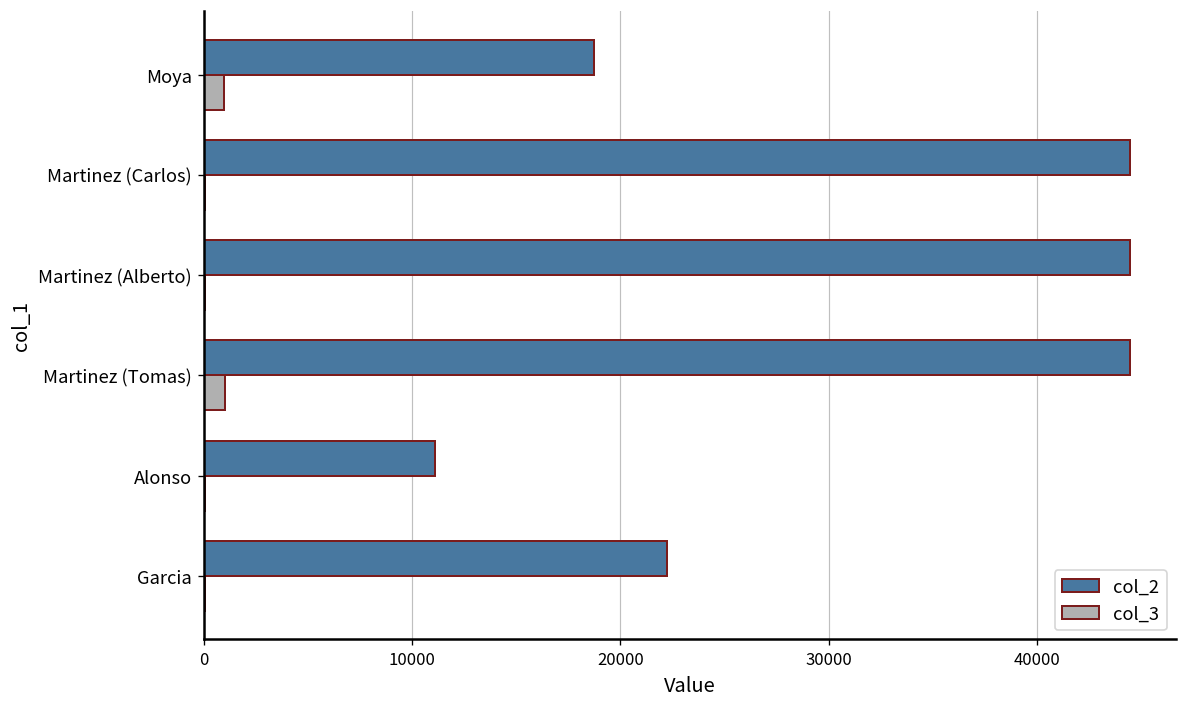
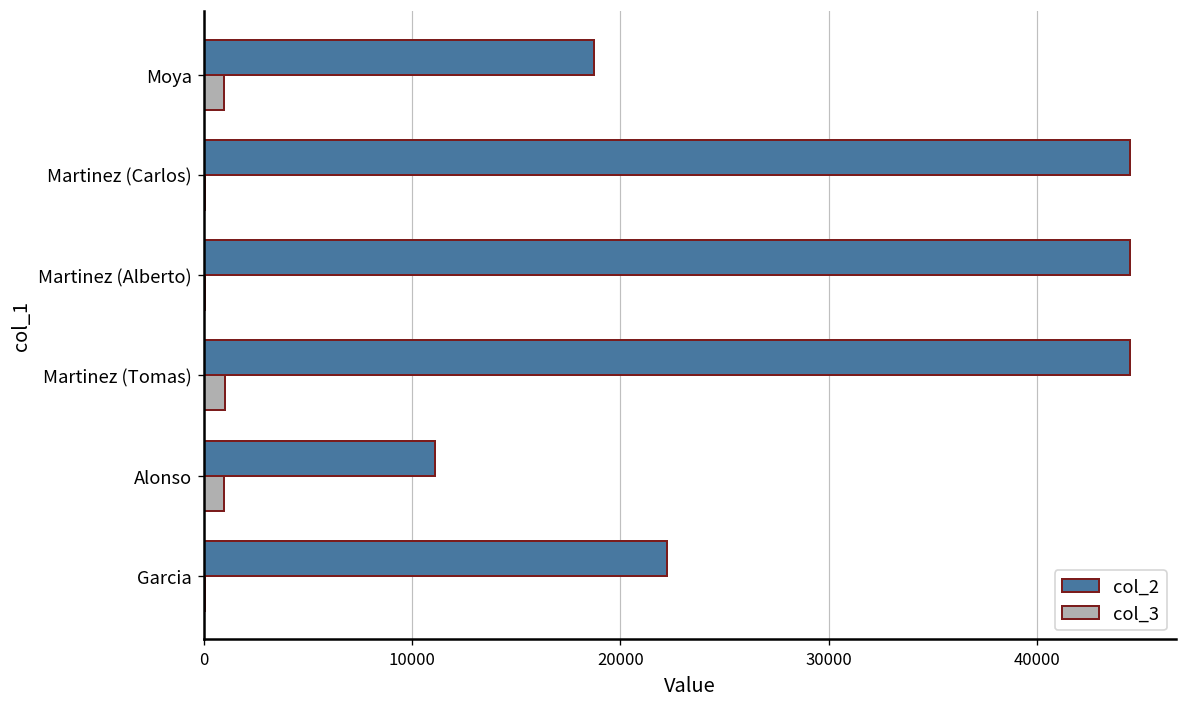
col_3, Alonso: 0 -> 1000
